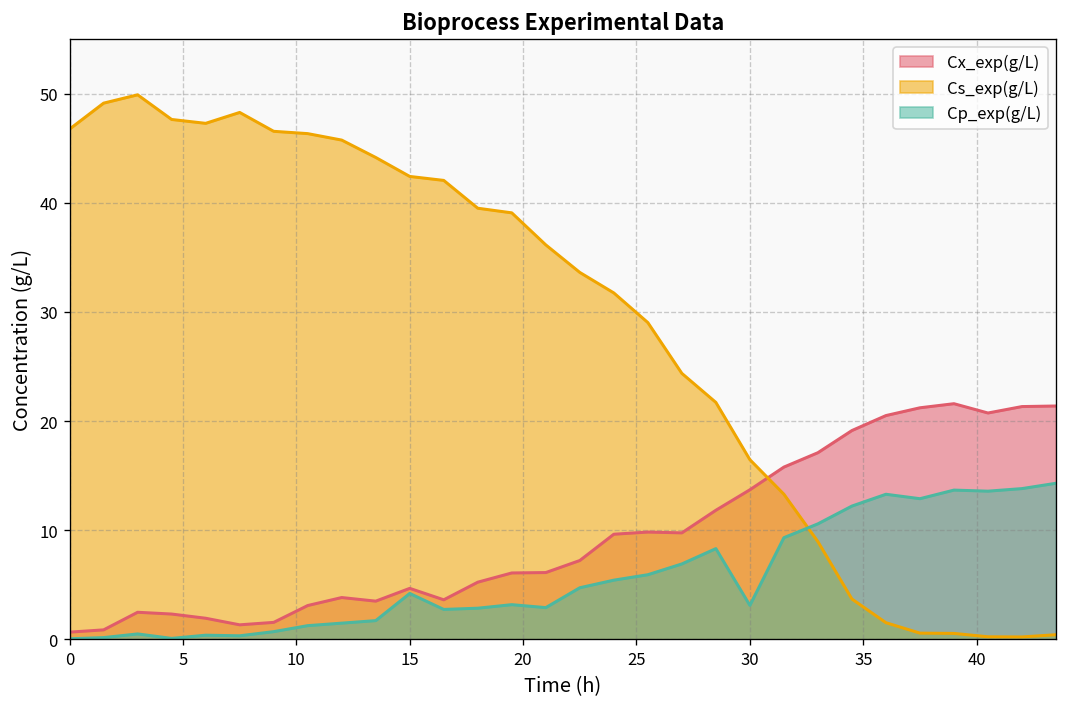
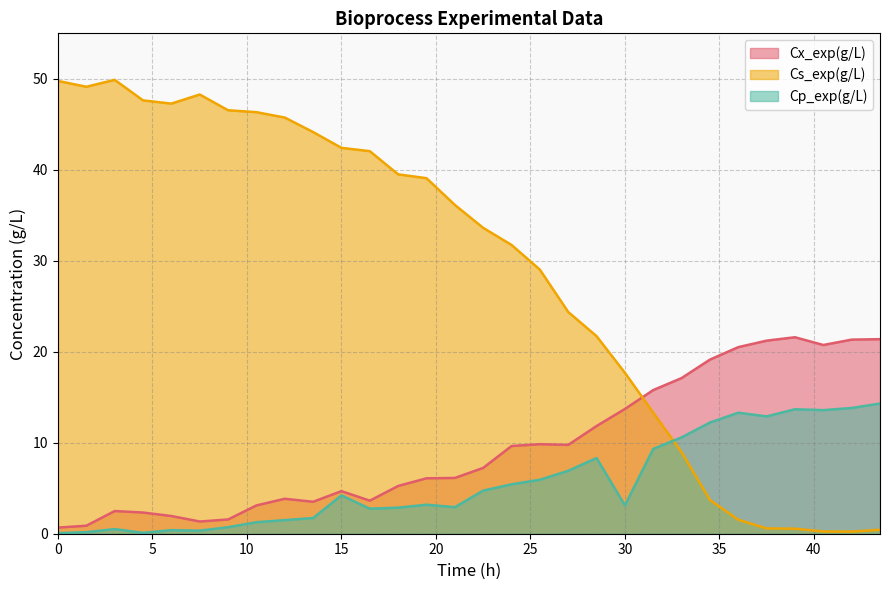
Cs_exp(g/L), 0: 47 -> 50
Cs_exp(g/L), 30: 16 -> 18
